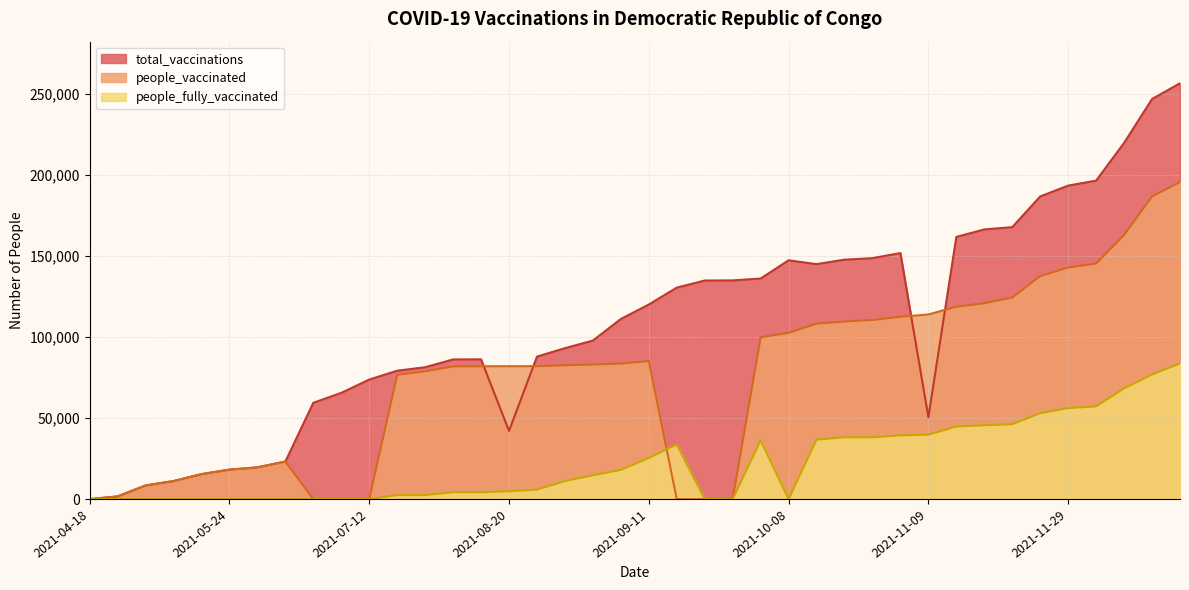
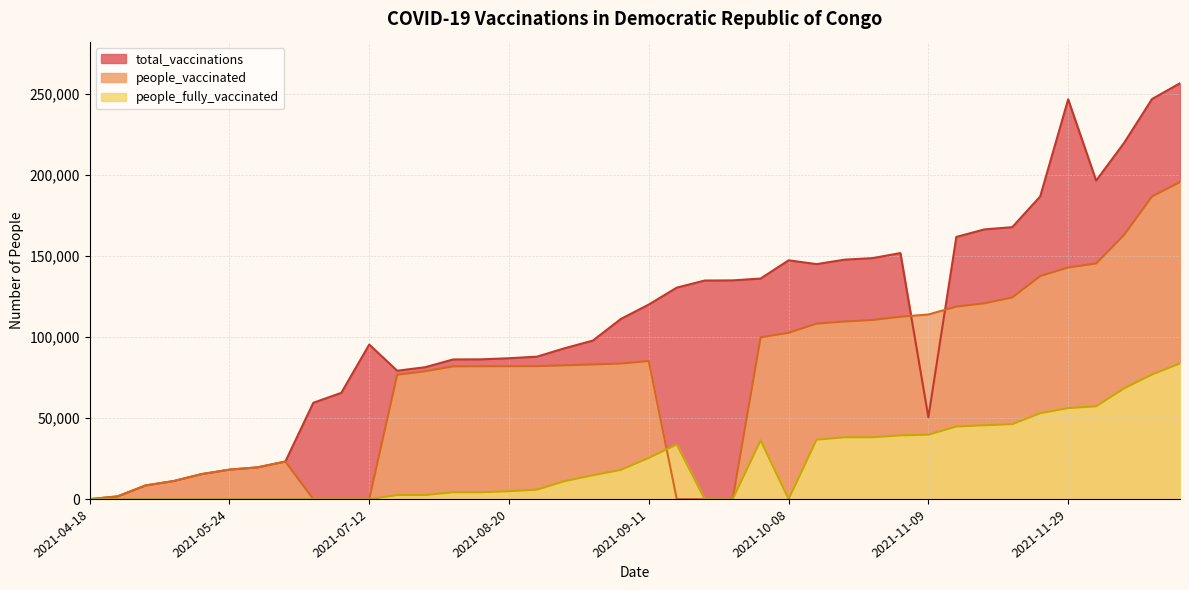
total_vaccinations, 2021-07-12: 74,000 -> 95,000
total_vaccinations, 2021-08-20: 42,000 -> 87,000
total_vaccinations, 2021-11-29: 193,000 -> 247,000
